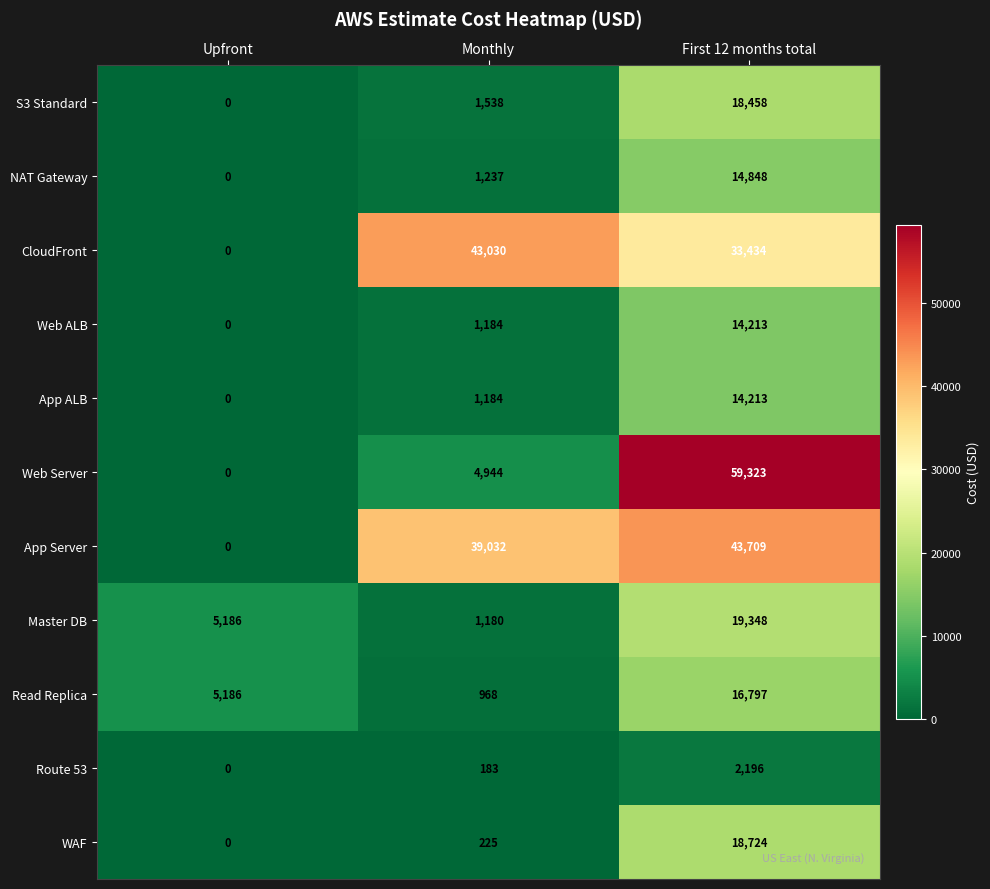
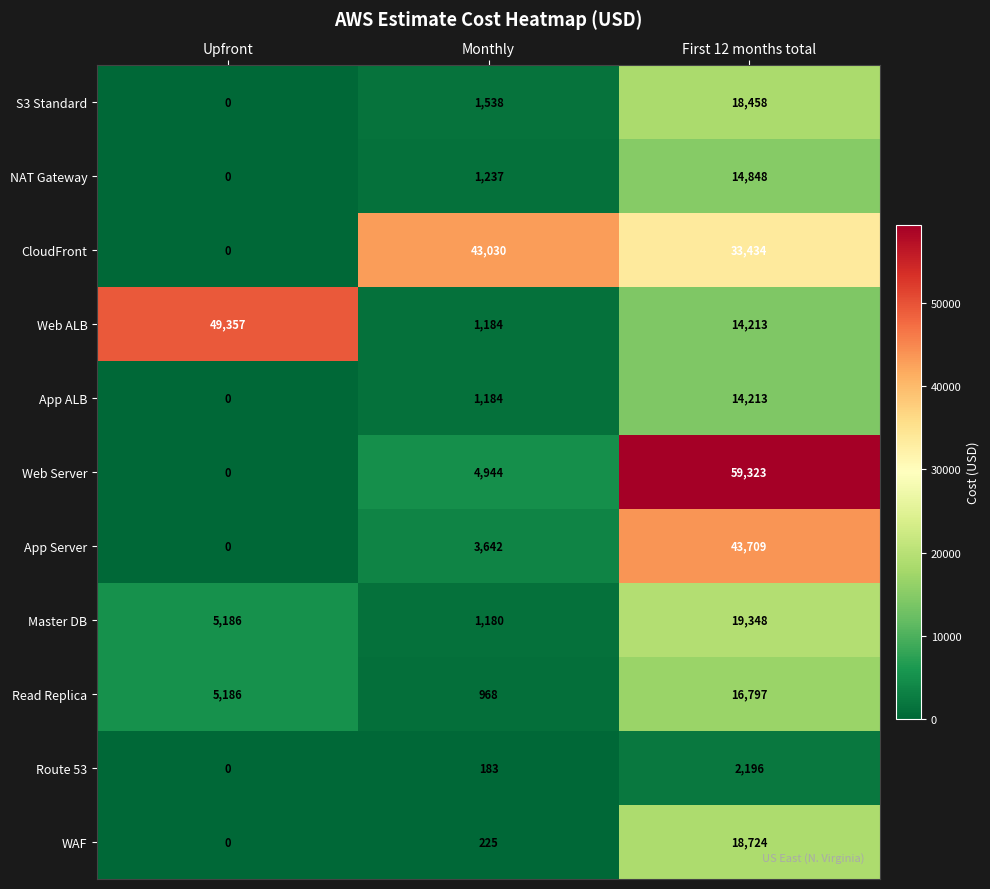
Web ALB, Upfront: 0 -> 49,357
App Server, Monthly: 39,032 -> 3,642
